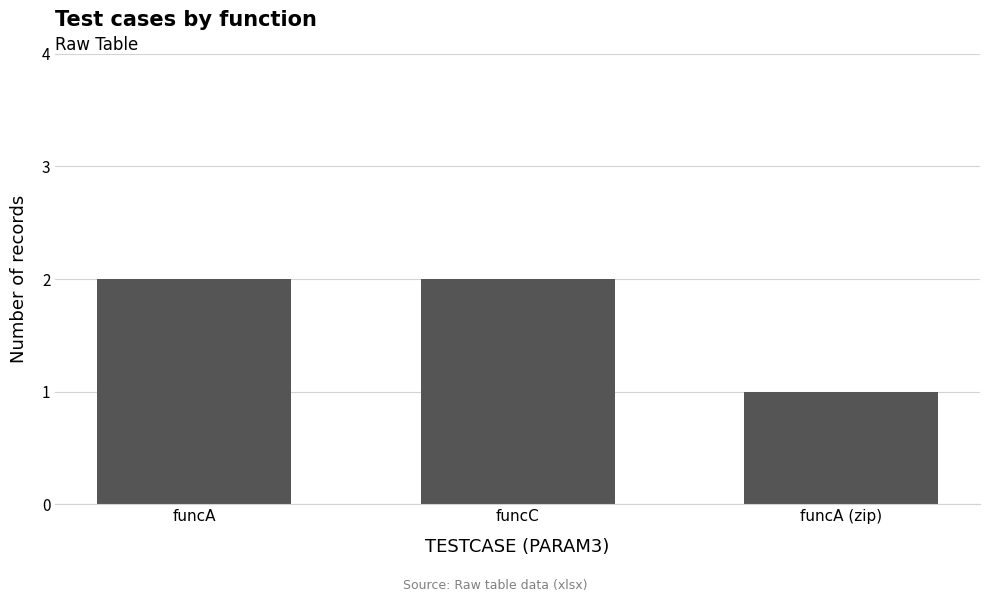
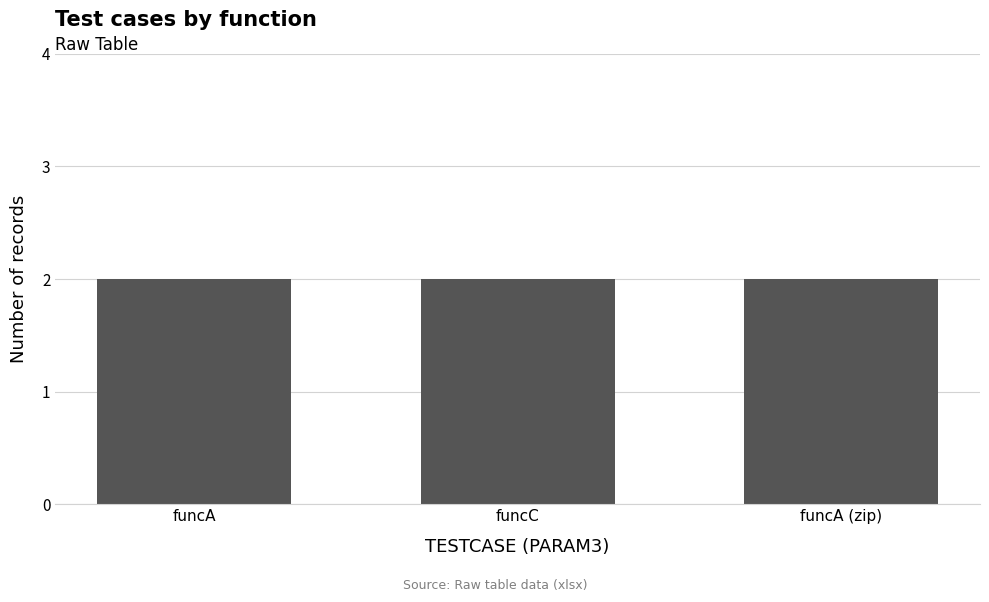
funcA (zip): 1 -> 2
